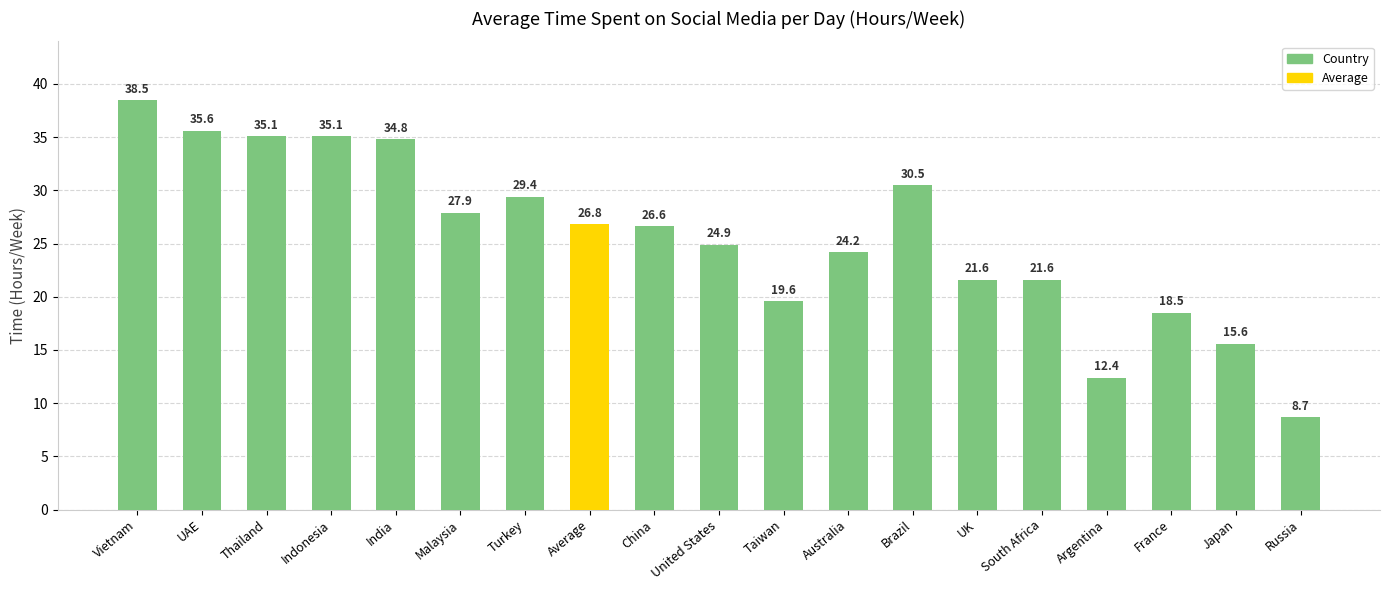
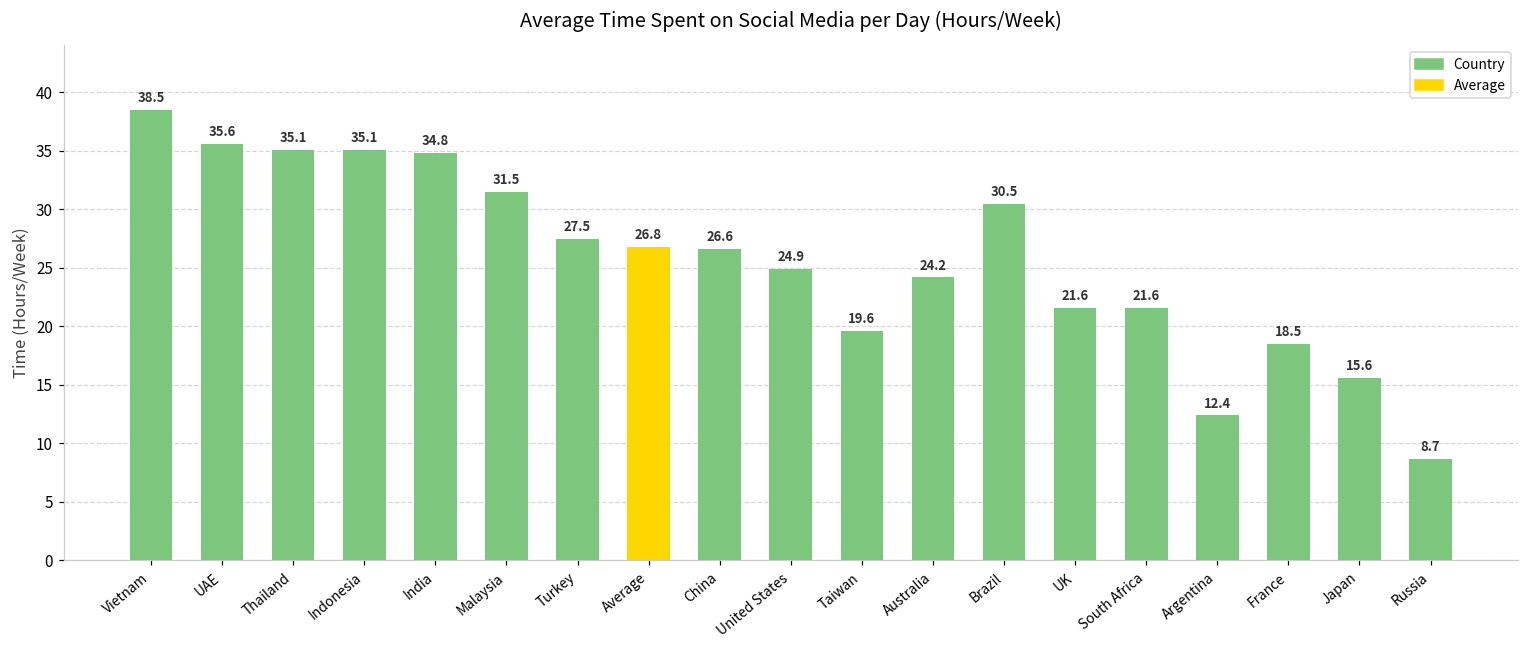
Malaysia: 27.9 -> 31.5
Turkey: 29.4 -> 27.5
